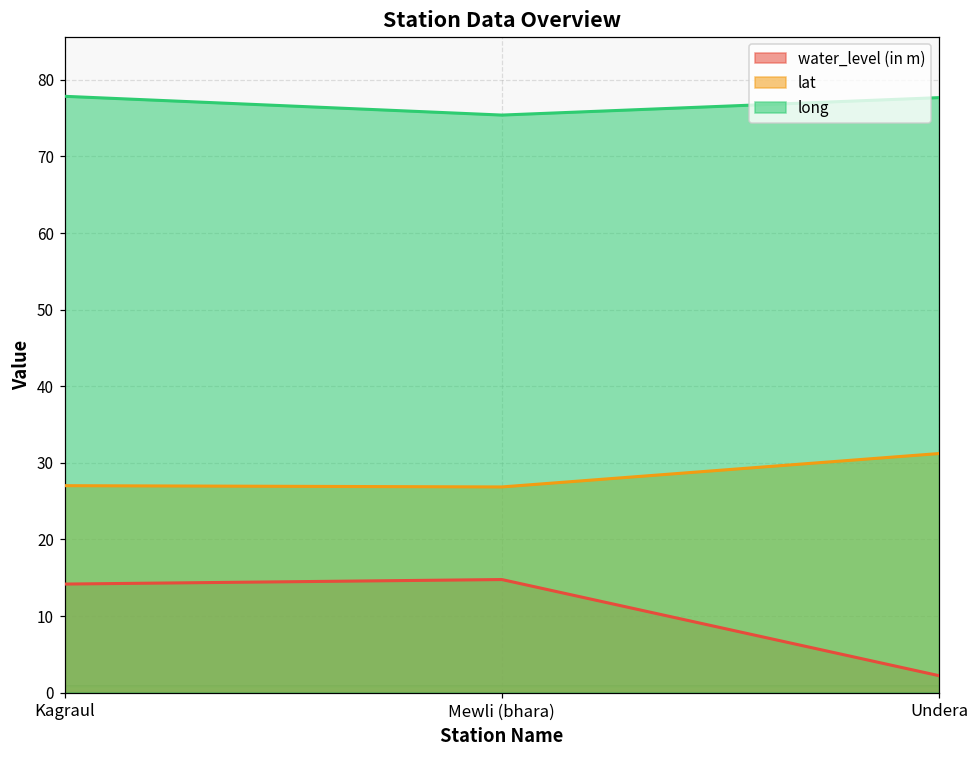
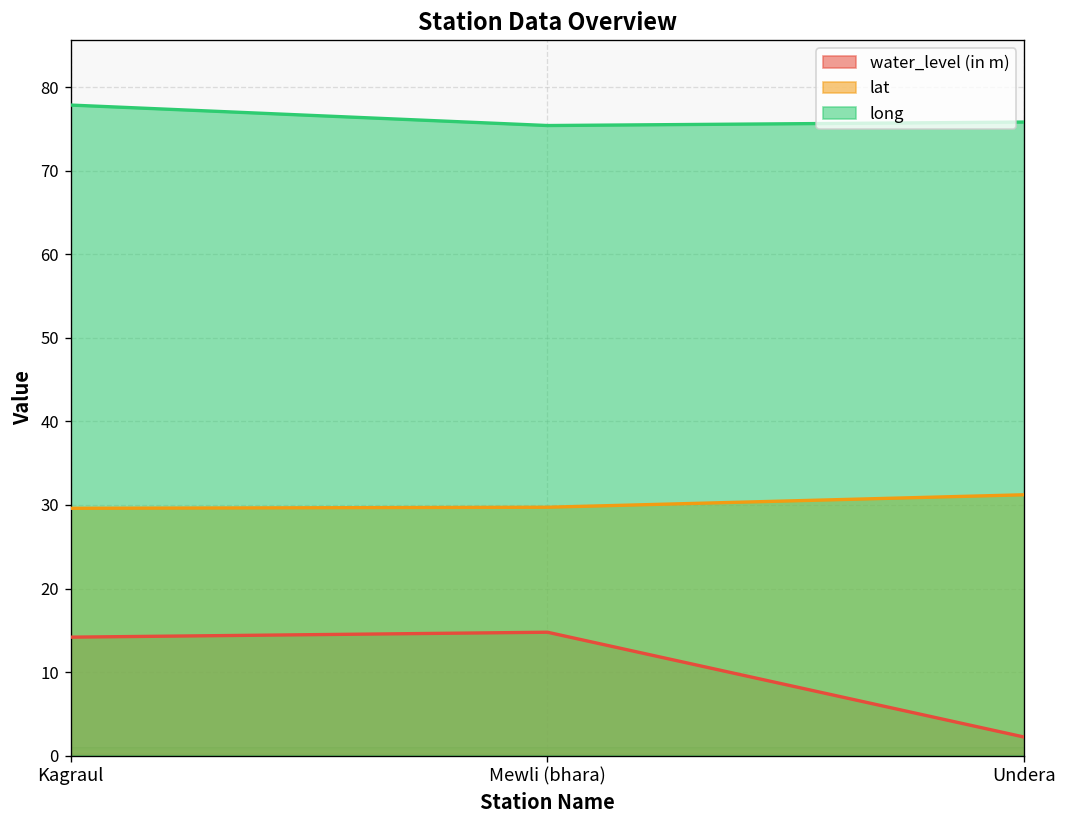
lat, Kagraul: 27 -> 30
lat, Mewli (bhara): 27 -> 30
long, Undera: 78 -> 76
